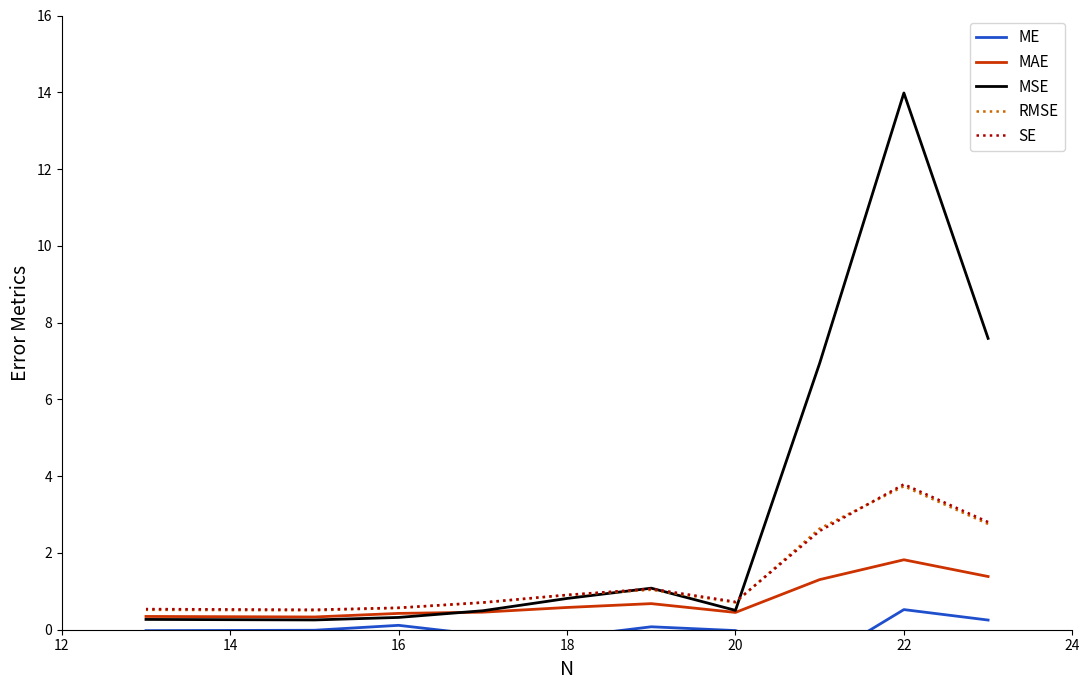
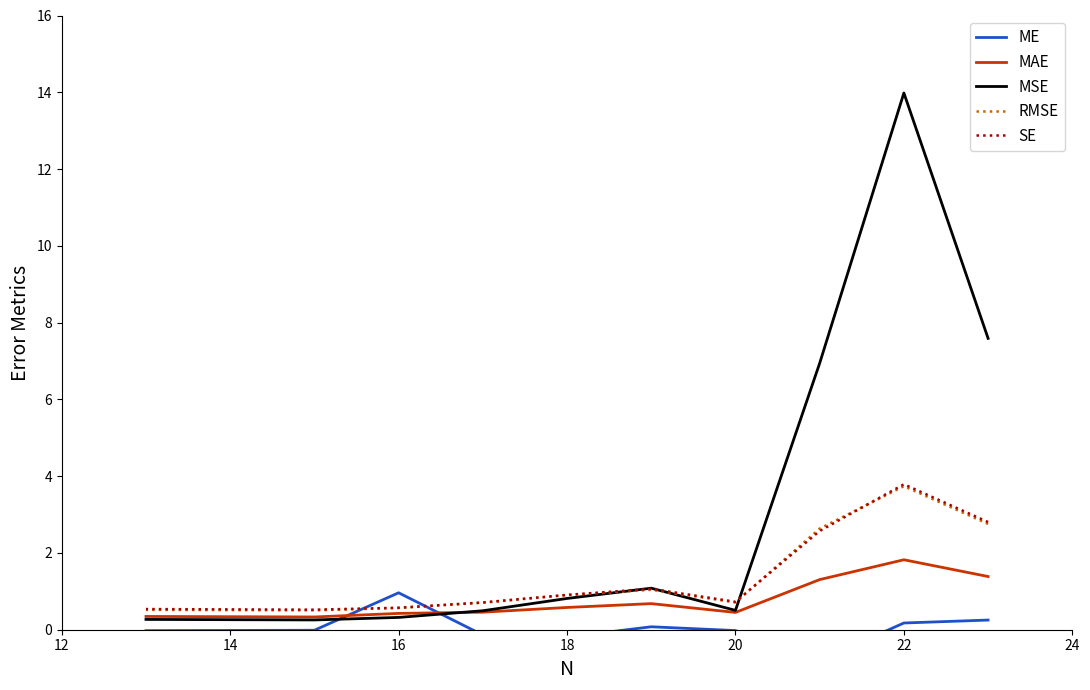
ME, 16: 0.1 -> 1.0
ME, 22: 0.5 -> 0.2
